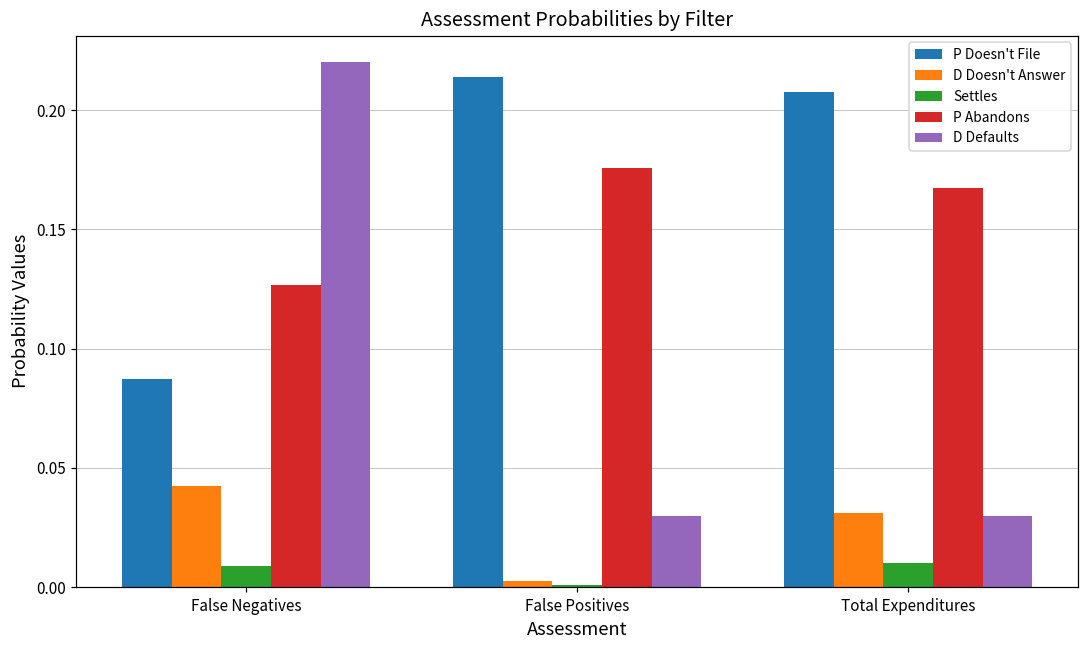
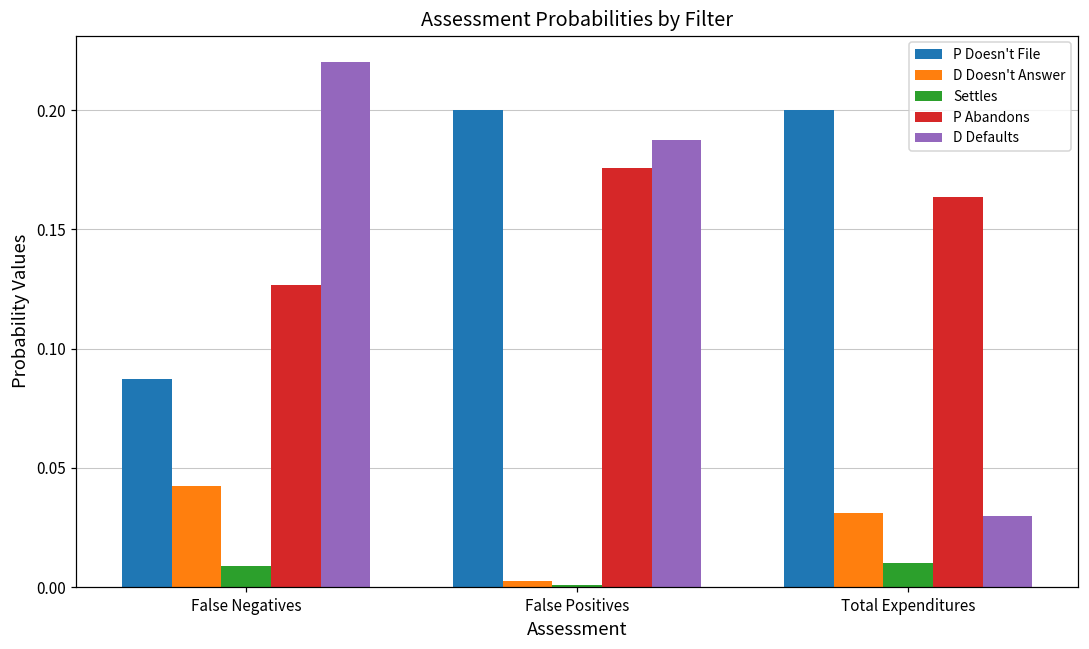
P Doesn't File, False Positives: 0.214 -> 0.200
D Defaults, False Positives: 0.030 -> 0.188
P Doesn't File, Total Expenditures: 0.208 -> 0.200
P Abandons, Total Expenditures: 0.167 -> 0.163
